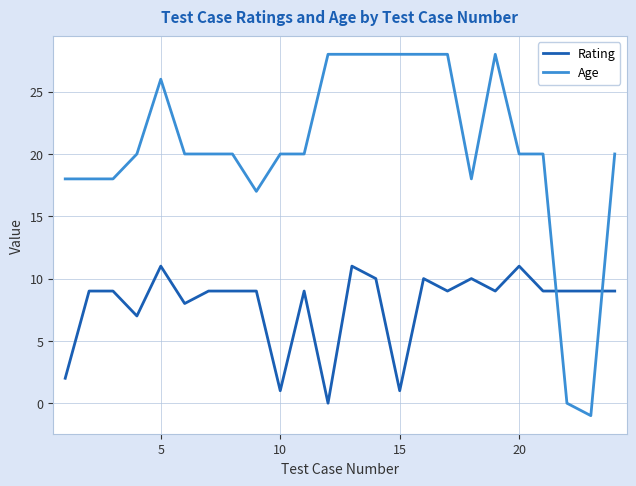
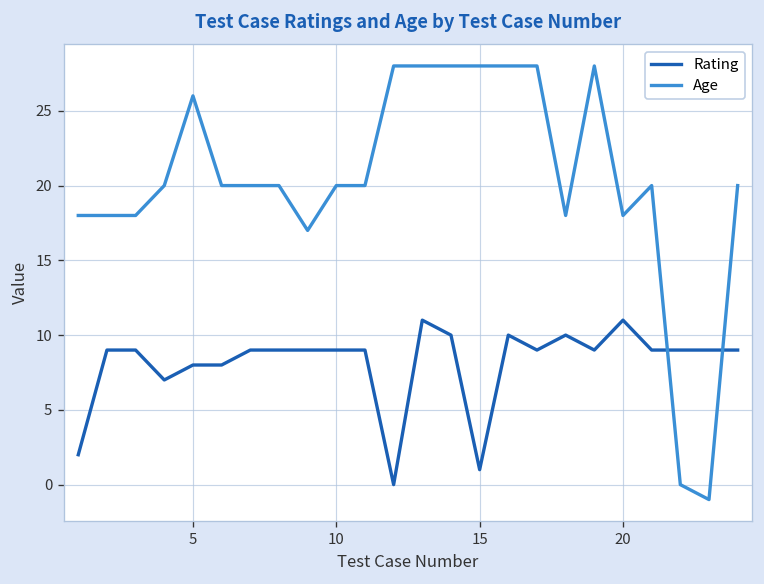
Rating, 5: 11 -> 8
Rating, 10: 1 -> 9
Age, 20: 20 -> 18
